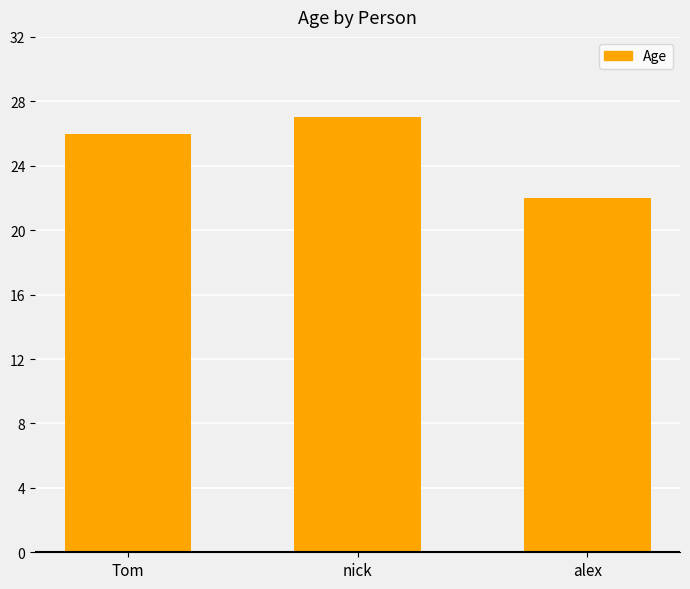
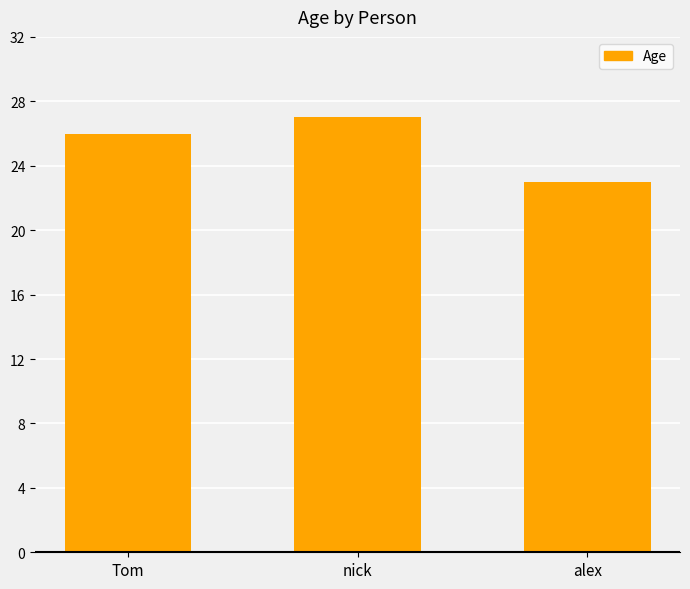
alex: 22 -> 23
